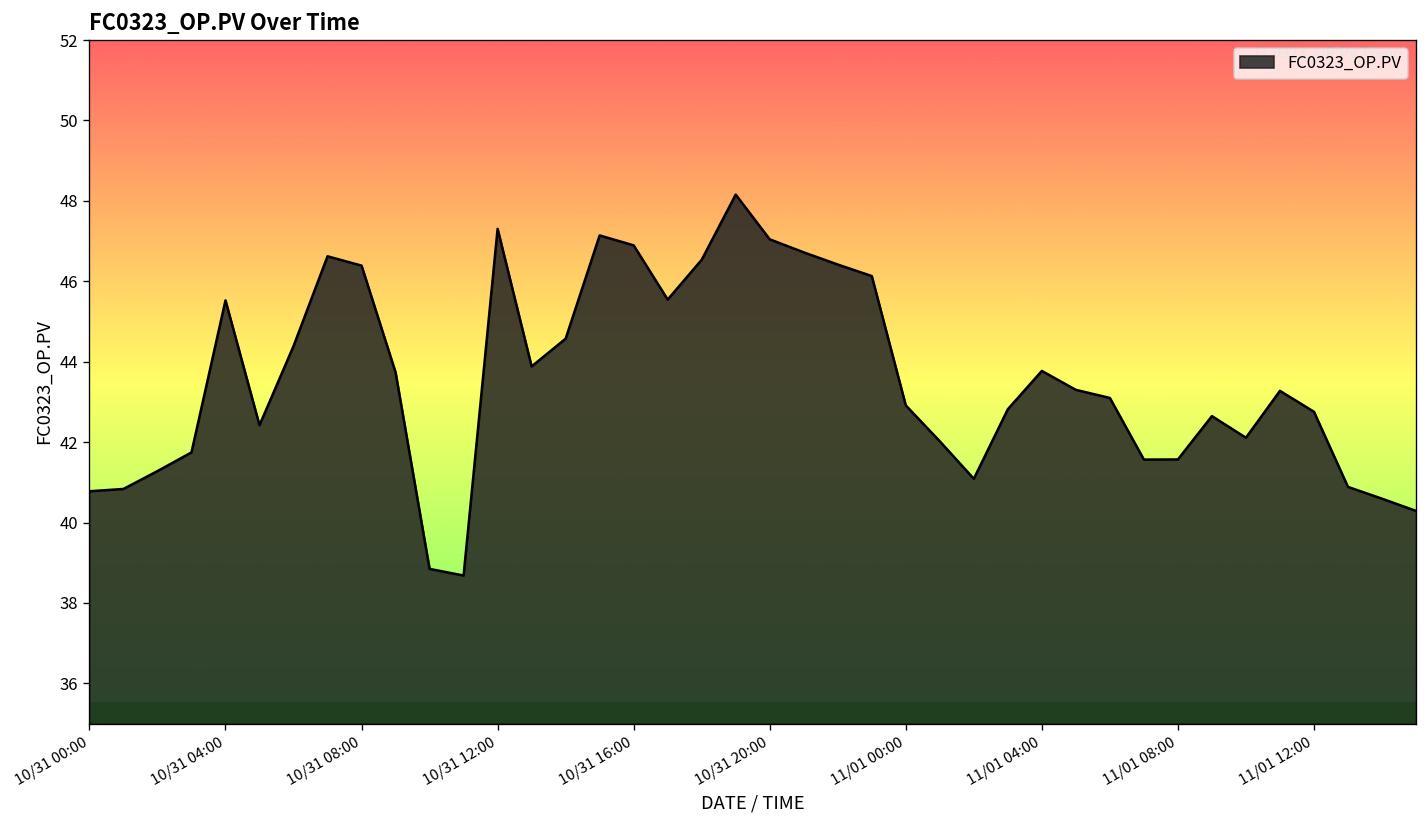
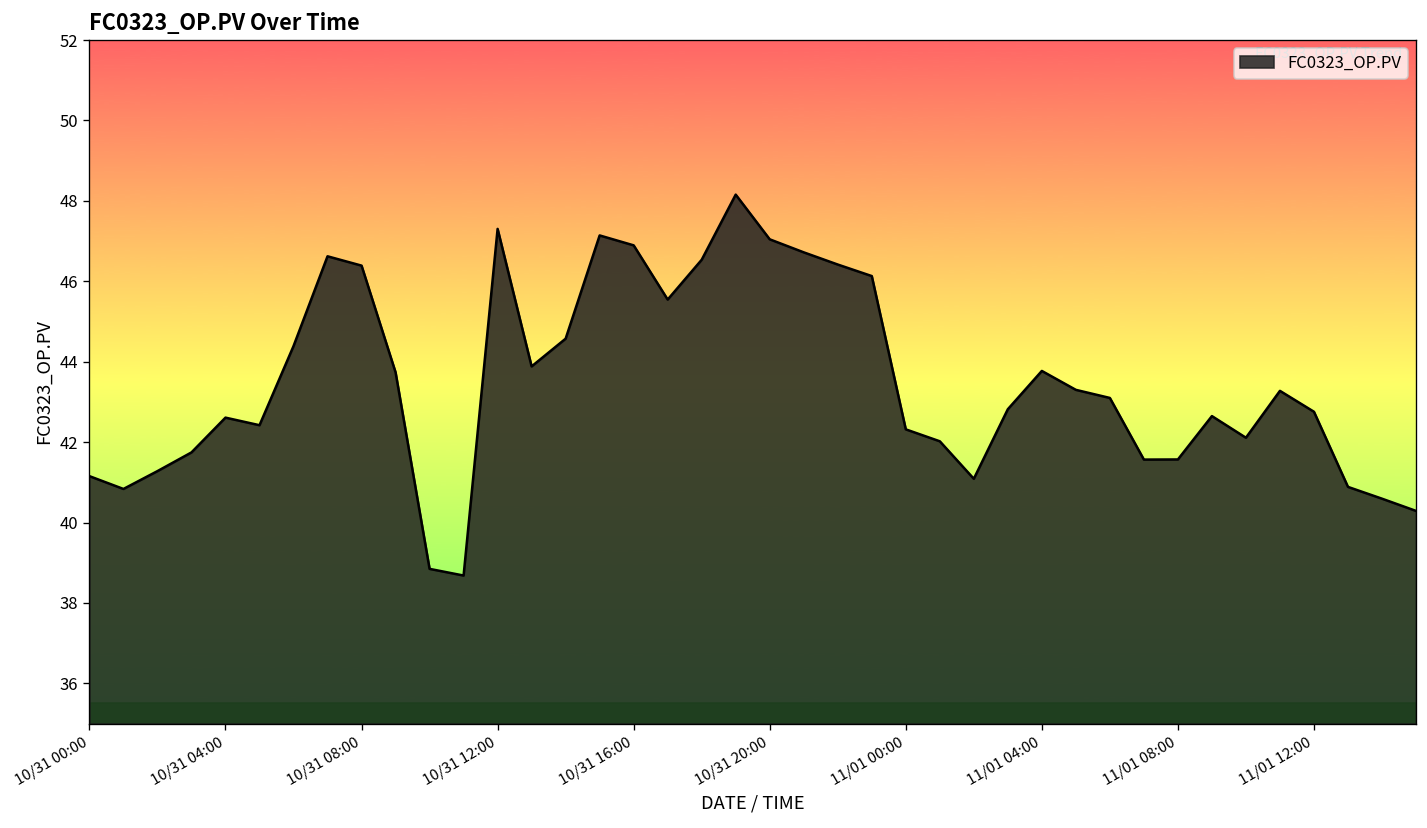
10/31 00:00: 40.8 -> 41.2
10/31 04:00: 45.5 -> 42.6
11/01 00:00: 42.9 -> 42.3
